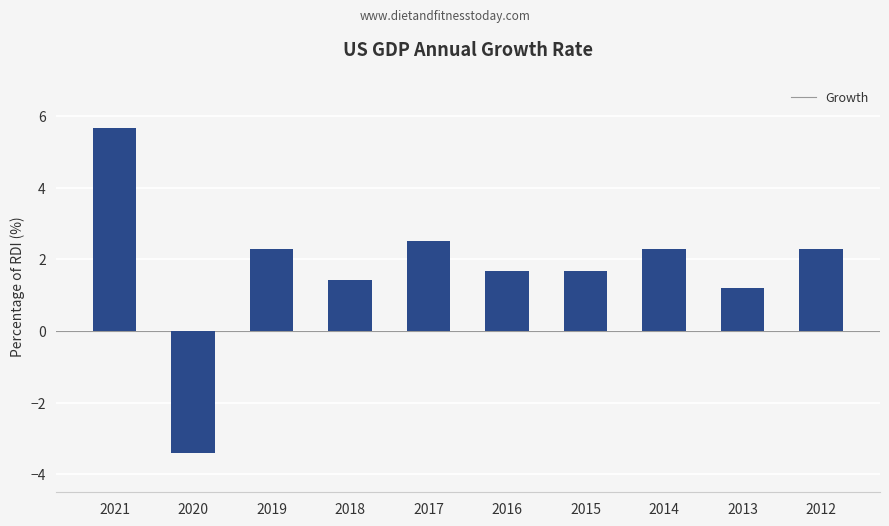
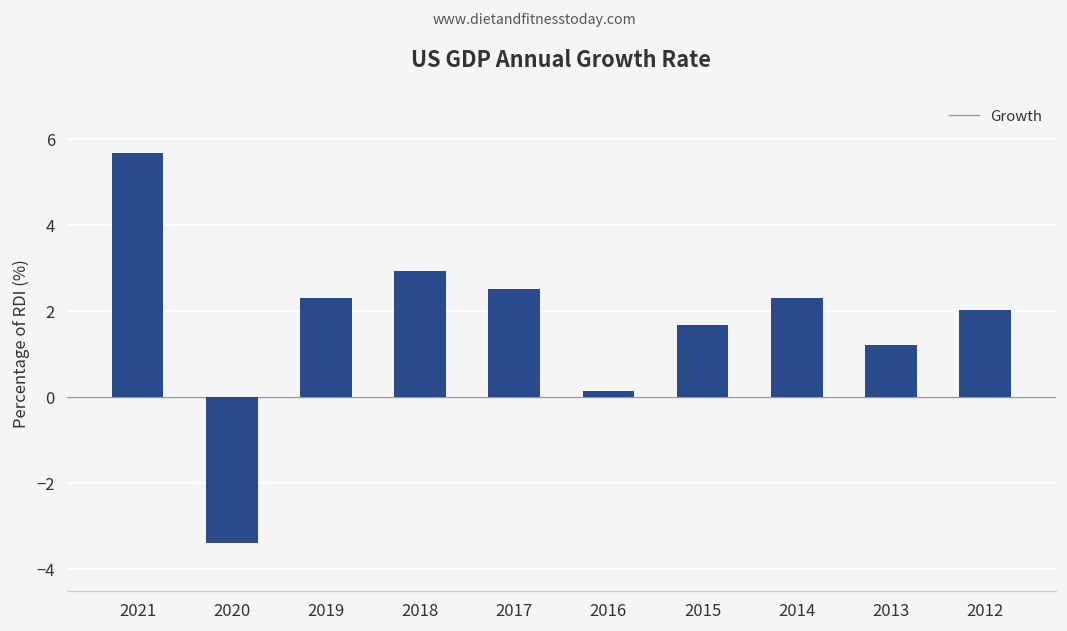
2018: 1.4 -> 2.9
2016: 1.7 -> 0.1
2012: 2.3 -> 2.0
